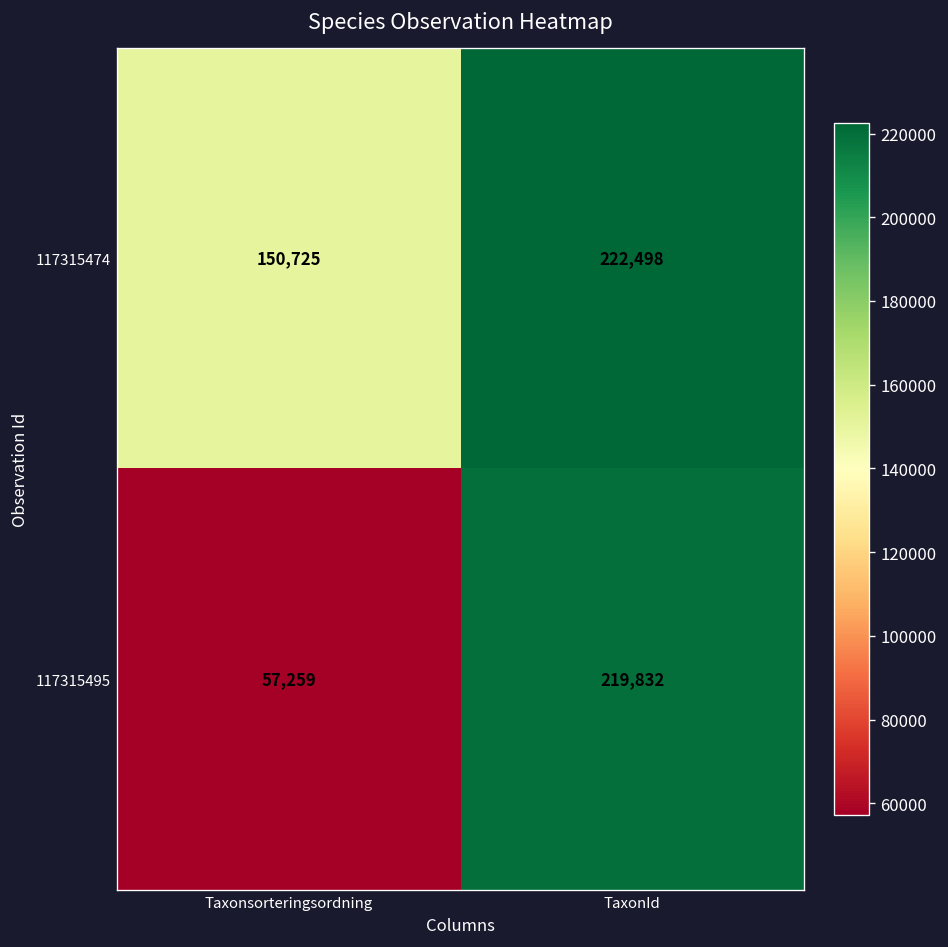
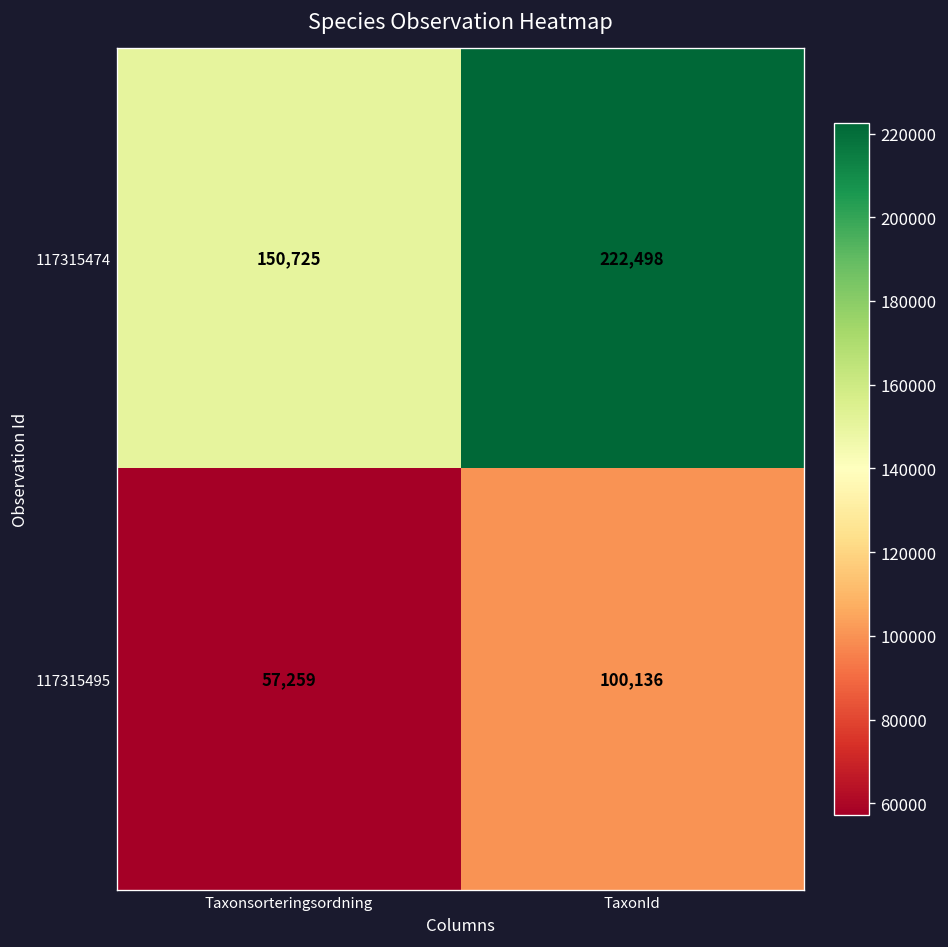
117315495, TaxonId: 219,832 -> 100,136
